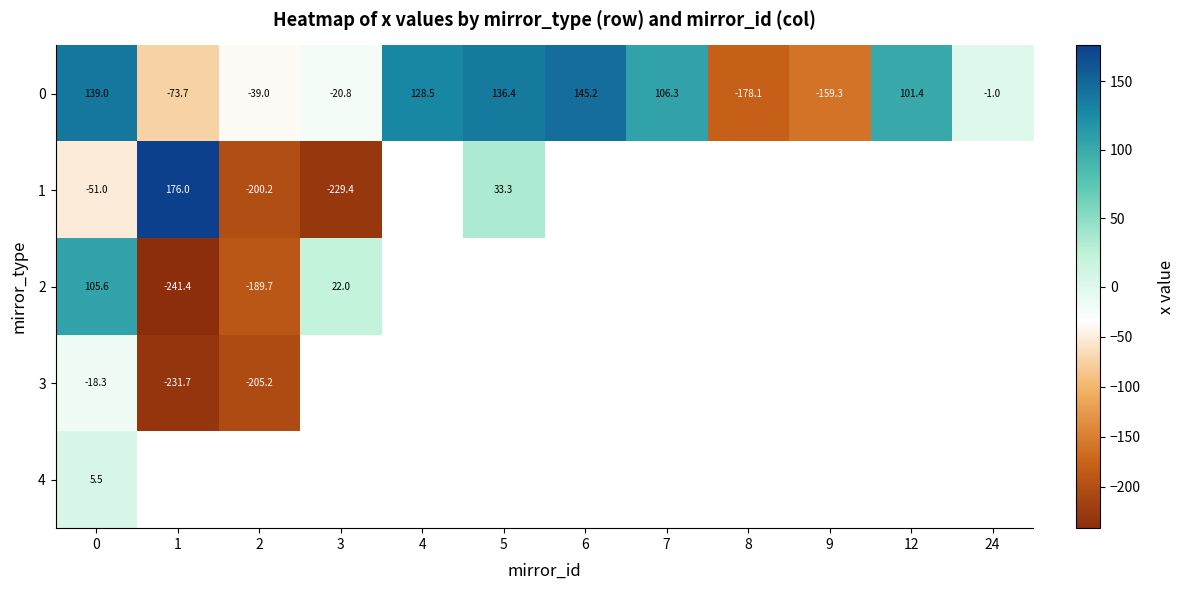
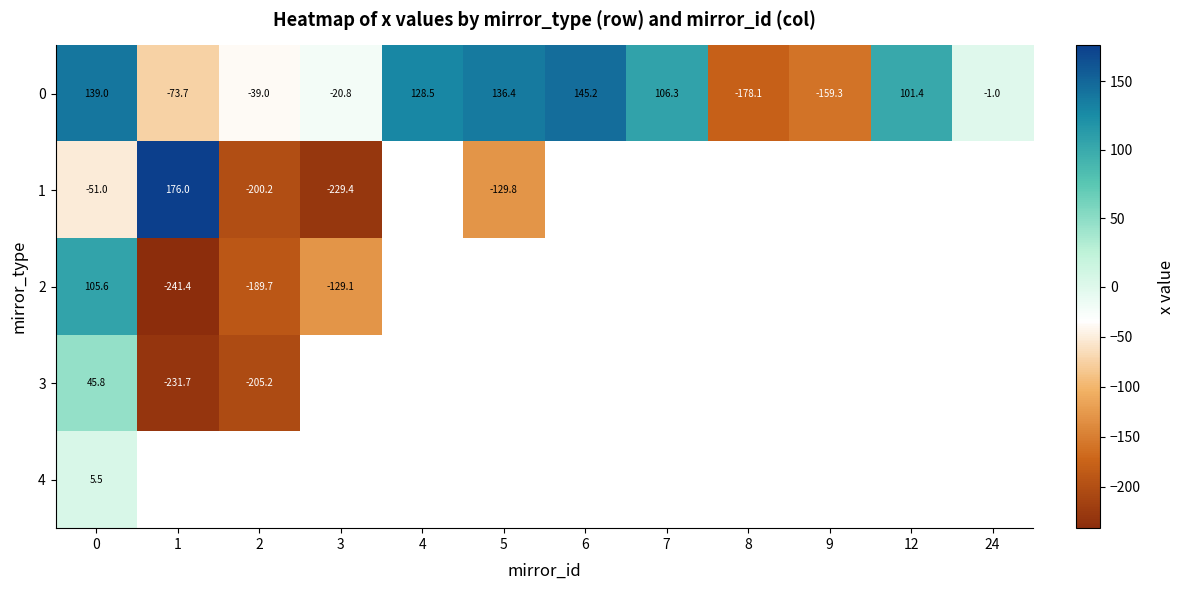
1, 5: 33.3 -> -129.8
2, 3: 22.0 -> -129.1
3, 0: -18.3 -> 45.8
